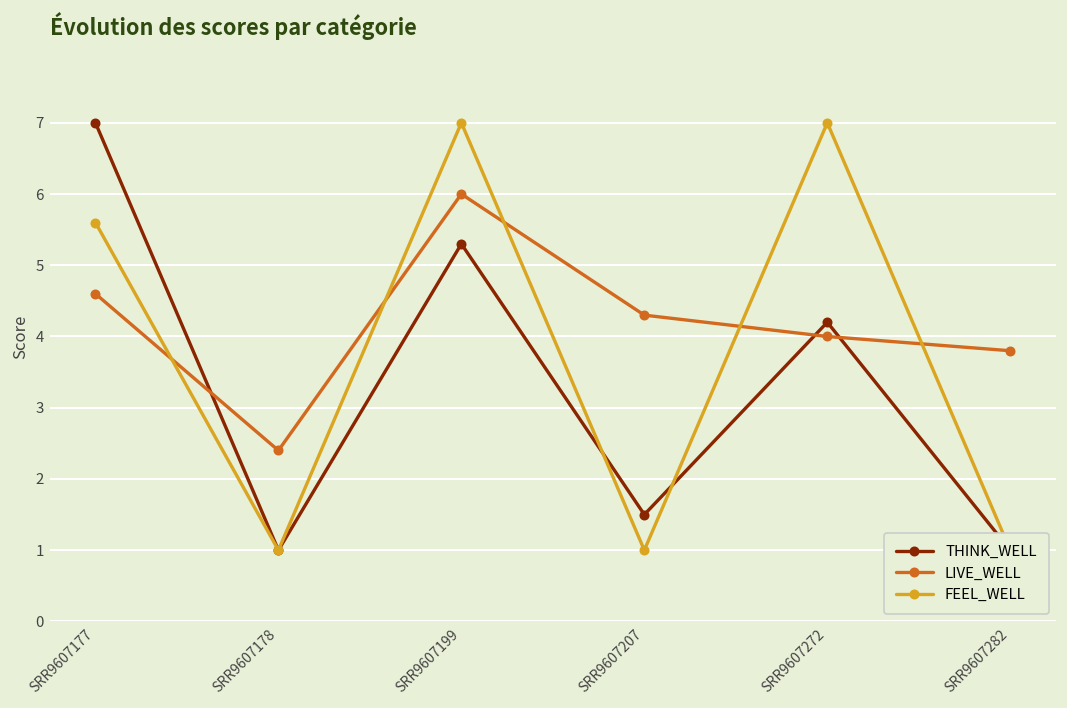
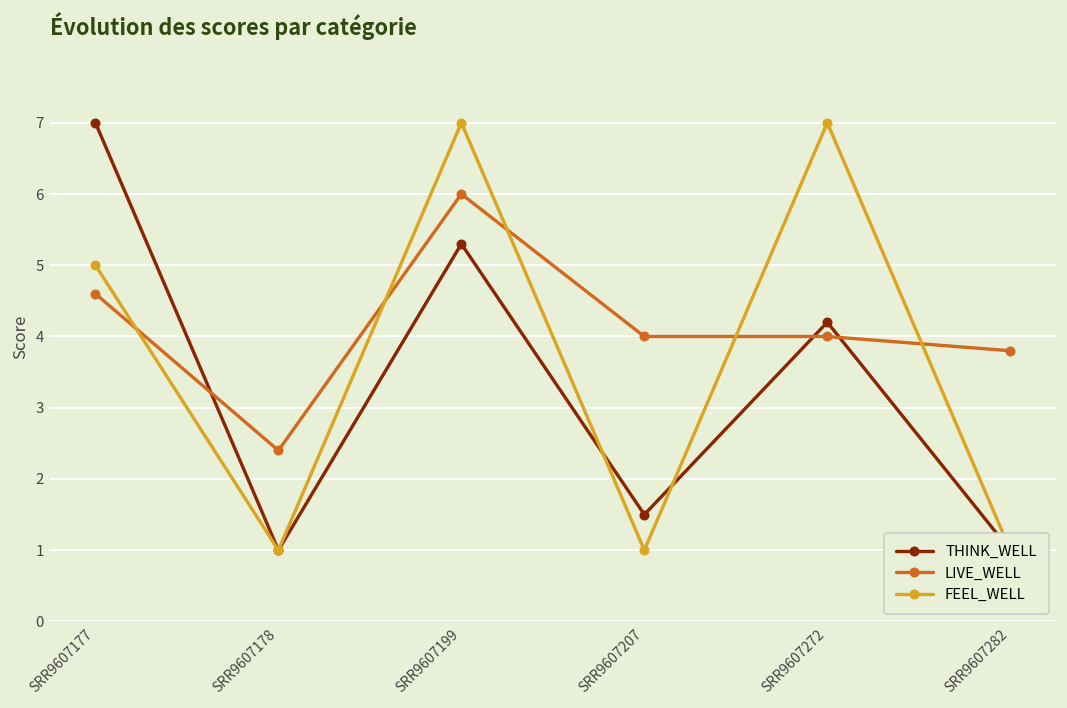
FEEL_WELL, SRR9607177: 5.6 -> 5.0
LIVE_WELL, SRR9607207: 4.3 -> 4.0
